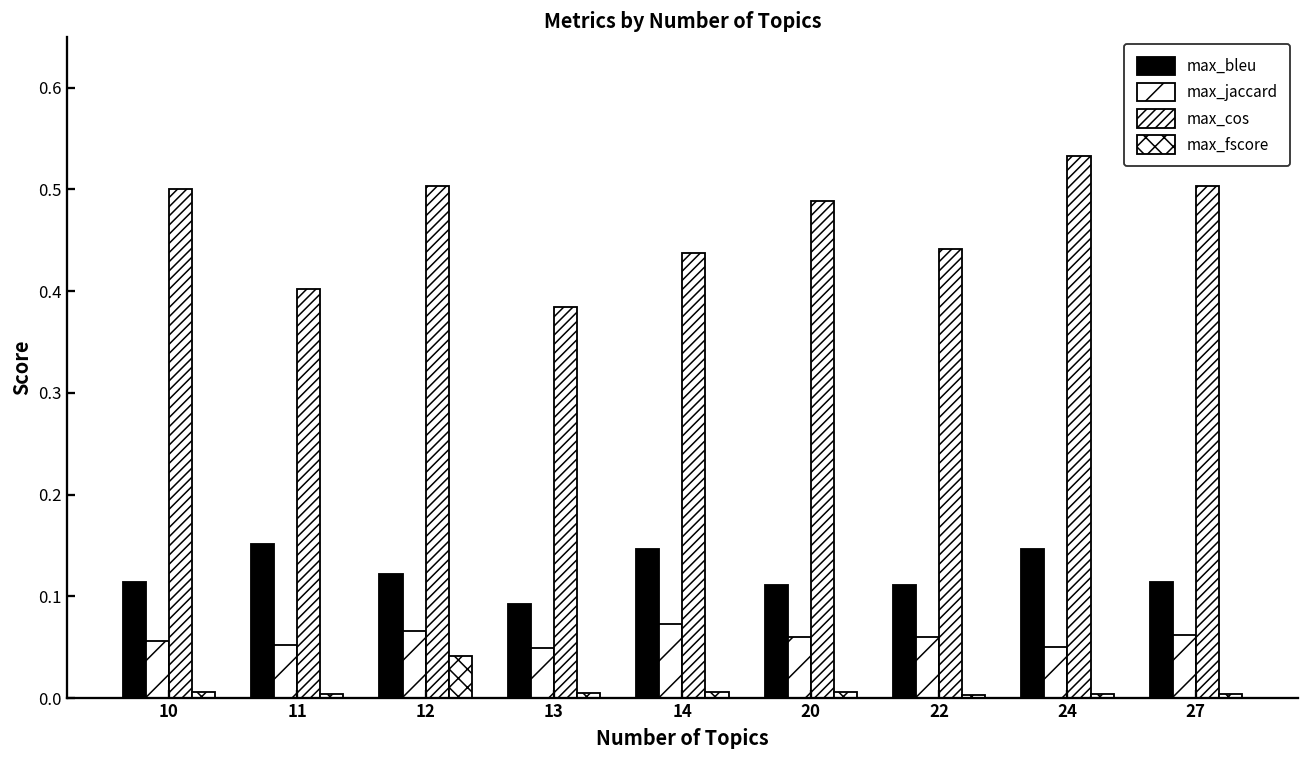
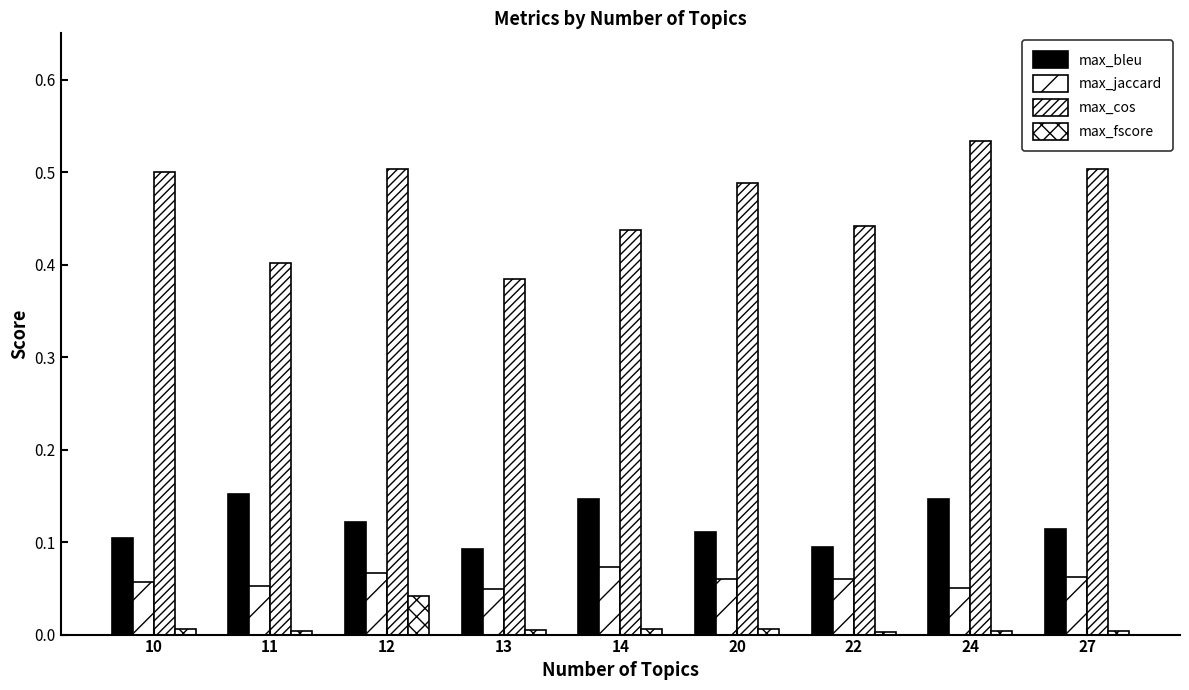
max_bleu, 10: 0.11 -> 0.10
max_bleu, 22: 0.11 -> 0.10
